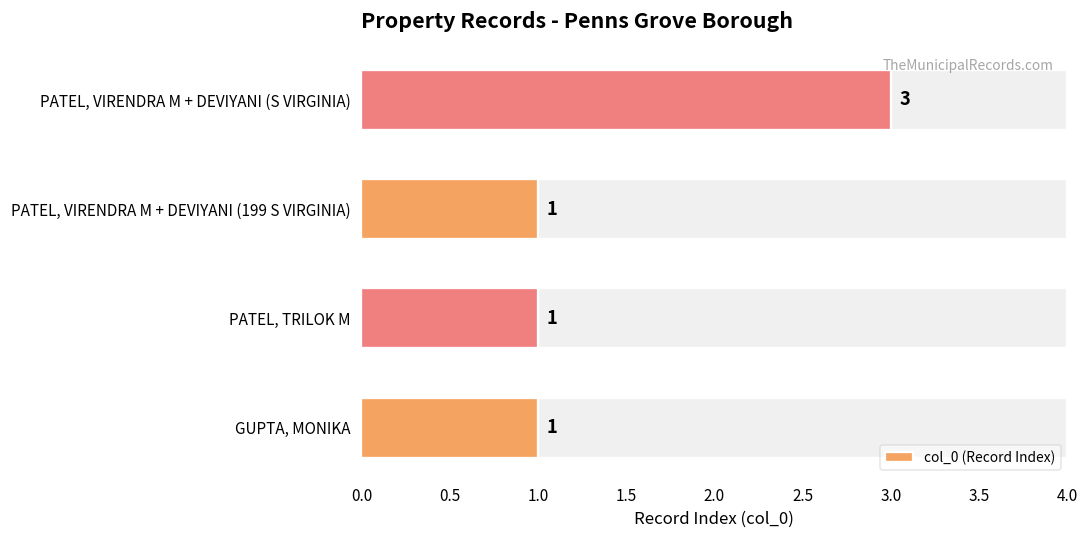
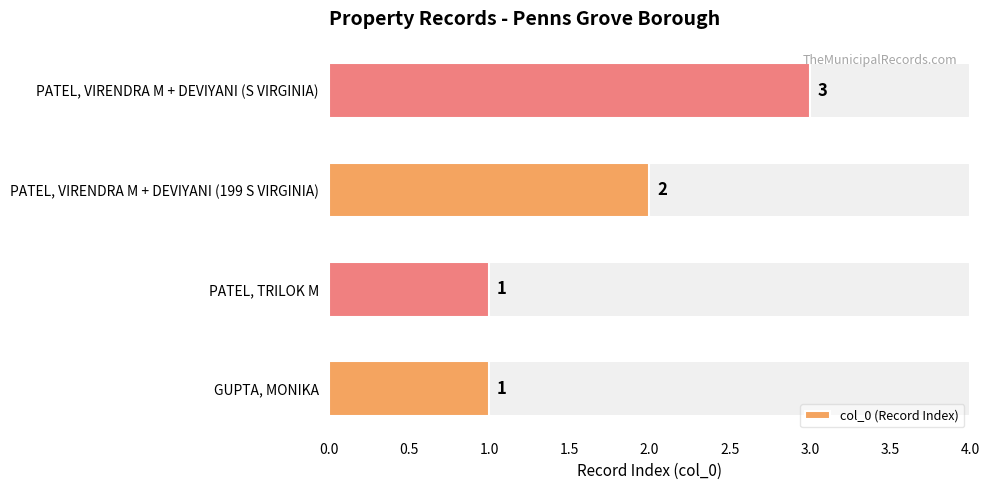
PATEL, VIRENDRA M + DEVIYANI (199 S VIRGINIA): 1 -> 2
